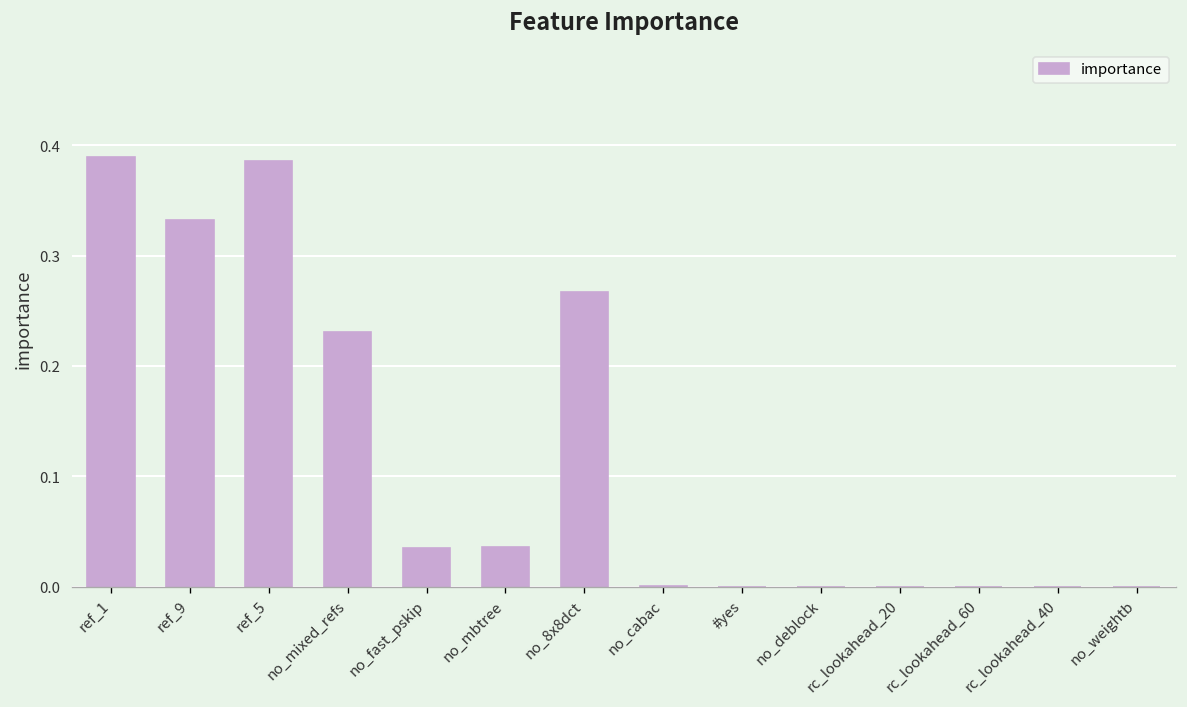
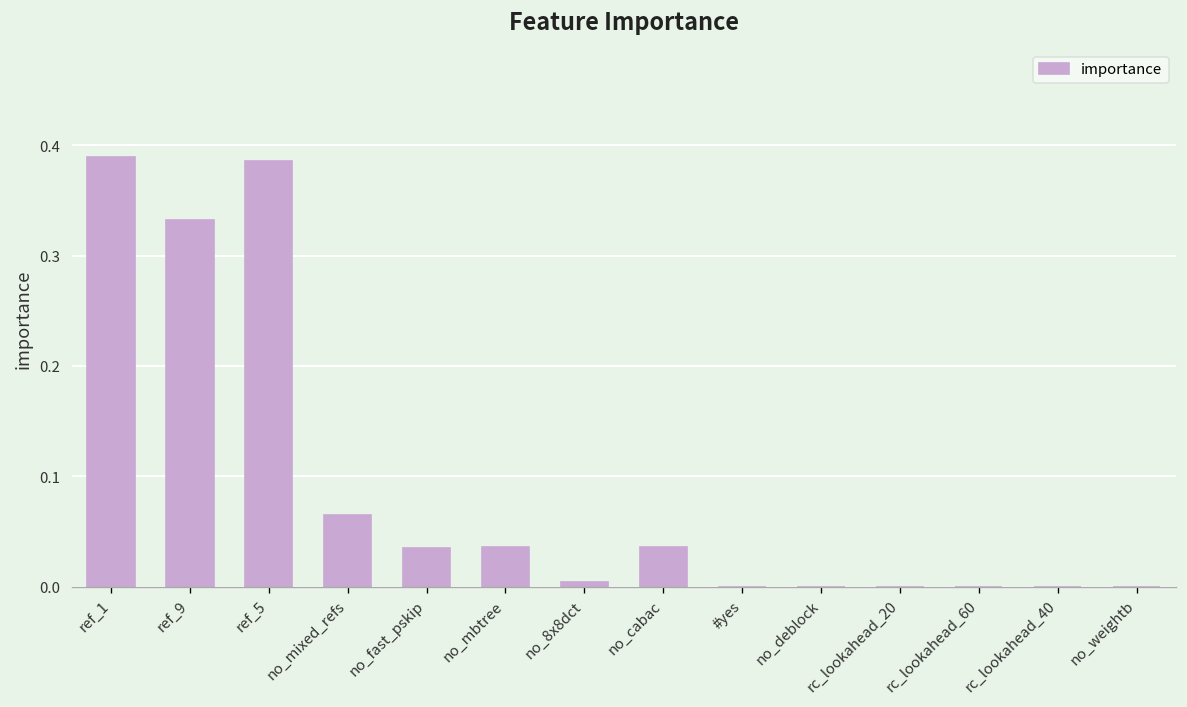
no_mixed_refs: 0.23 -> 0.07
no_8x8dct: 0.27 -> 0.00
no_cabac: 0.00 -> 0.04
